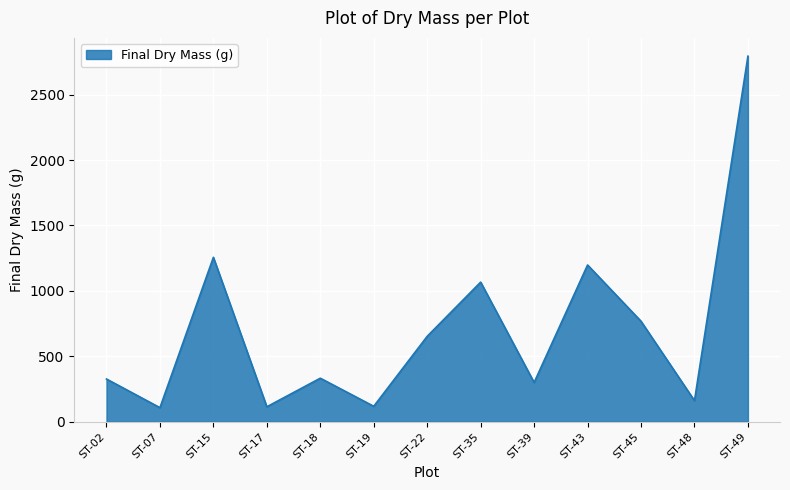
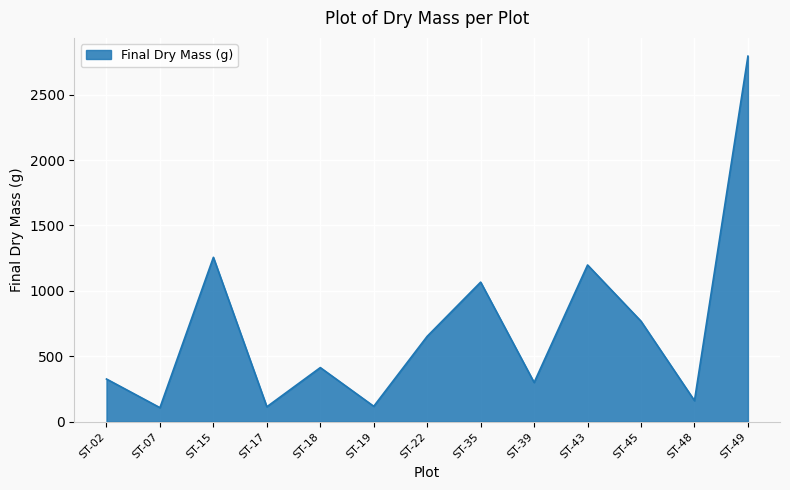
ST-18: 330 -> 410
